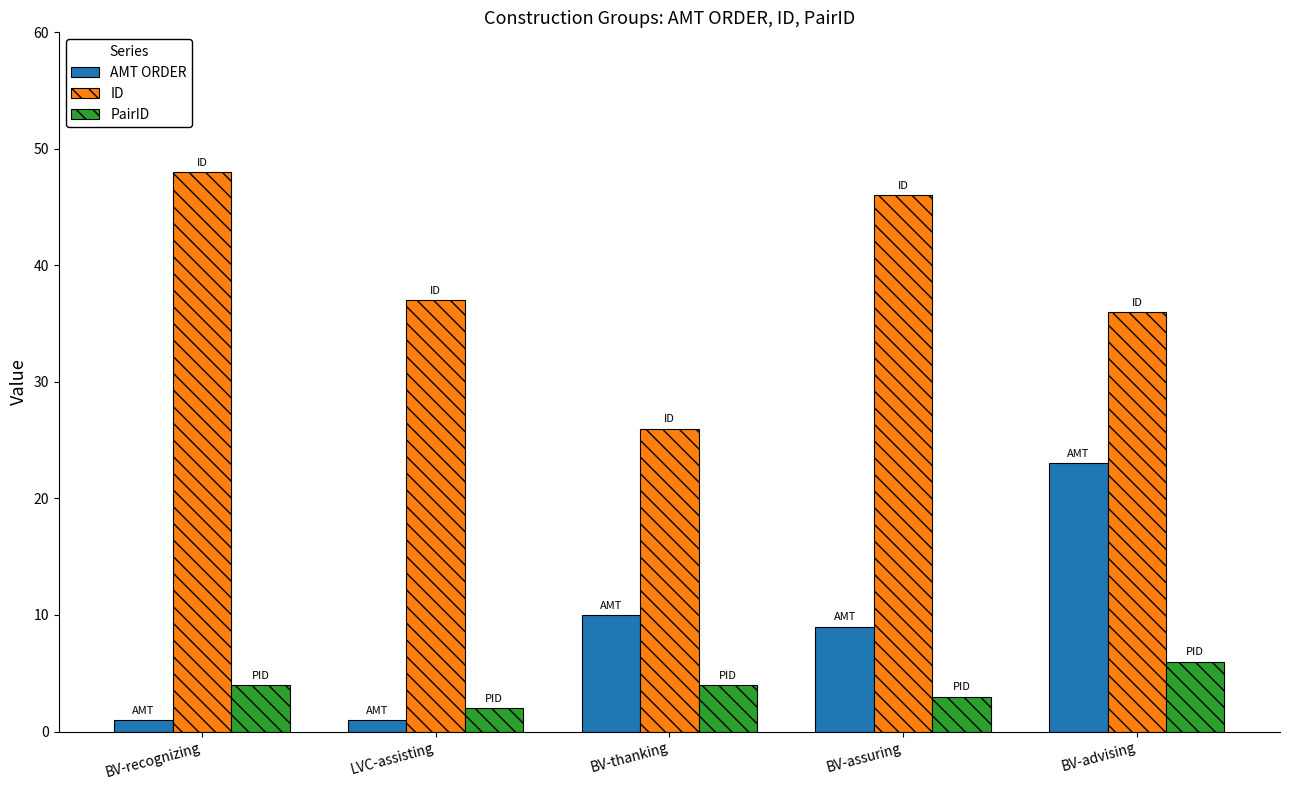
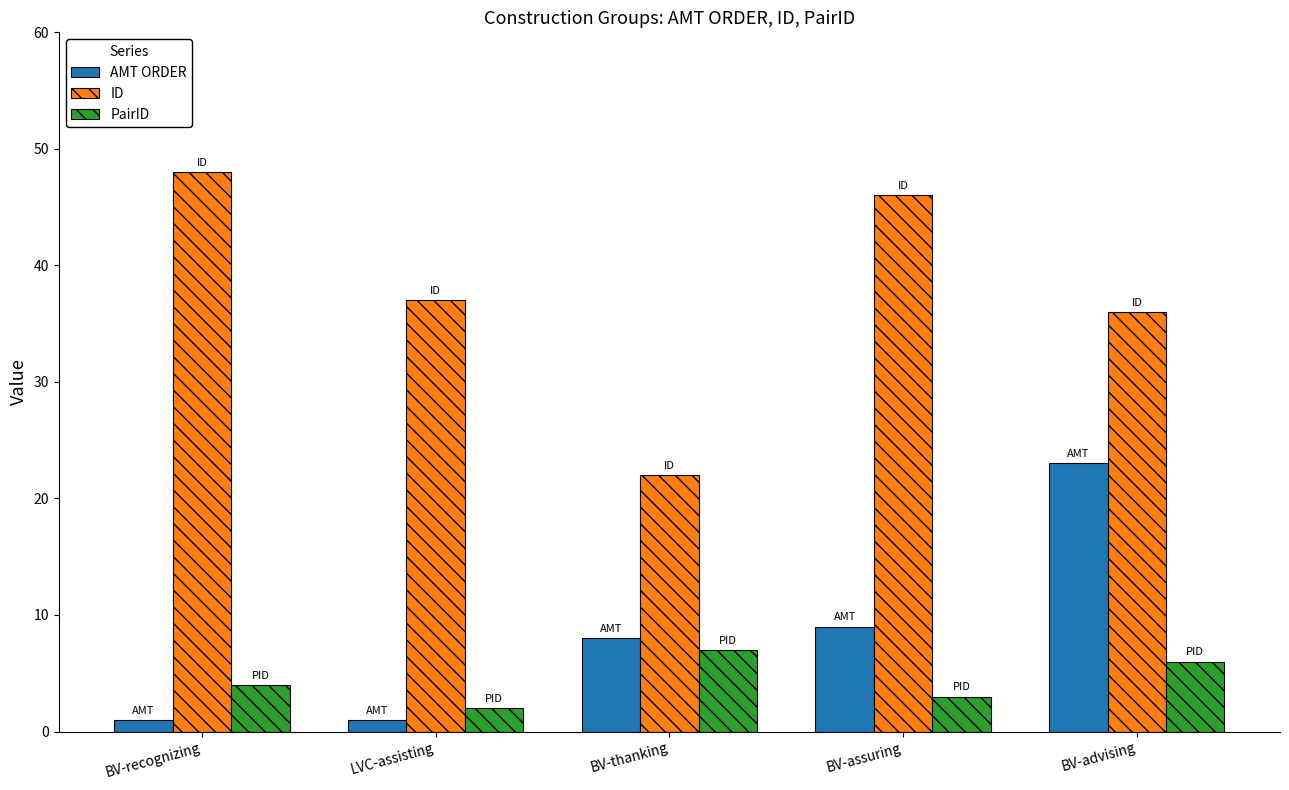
AMT ORDER, BV-thanking: 10 -> 8
ID, BV-thanking: 26 -> 22
PairID, BV-thanking: 4 -> 7
